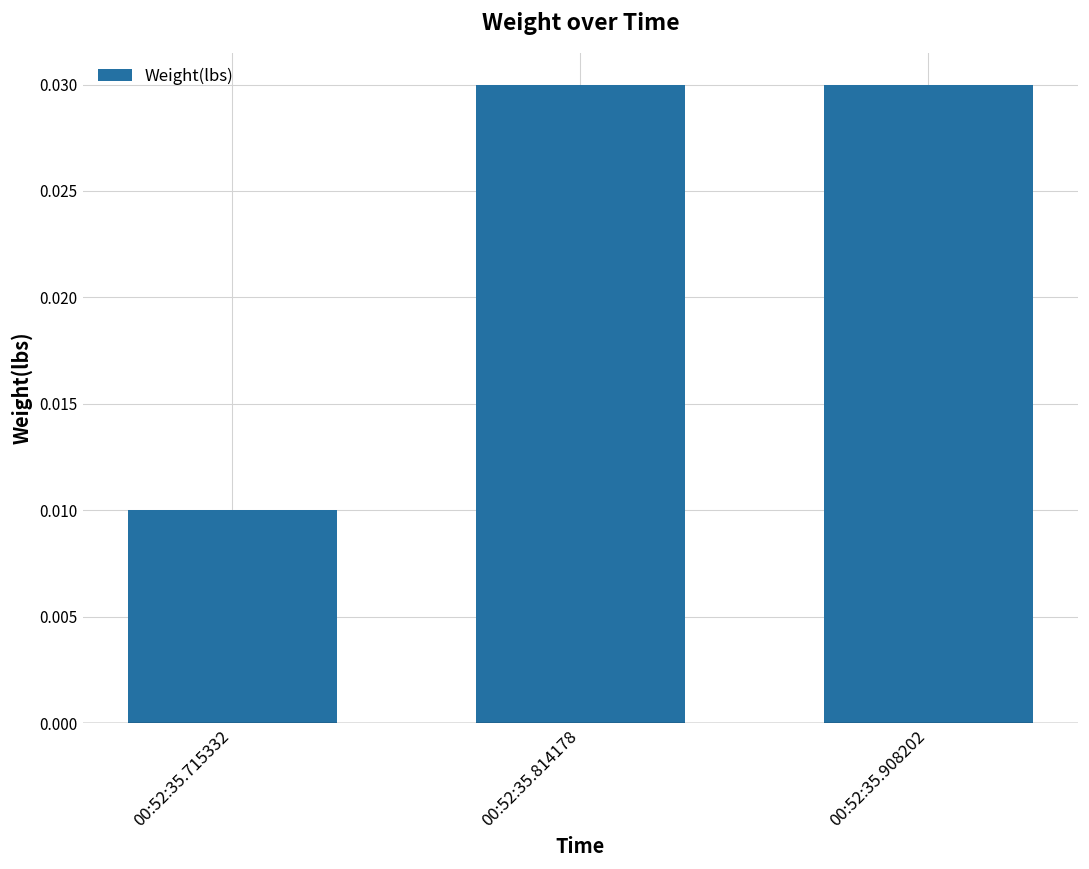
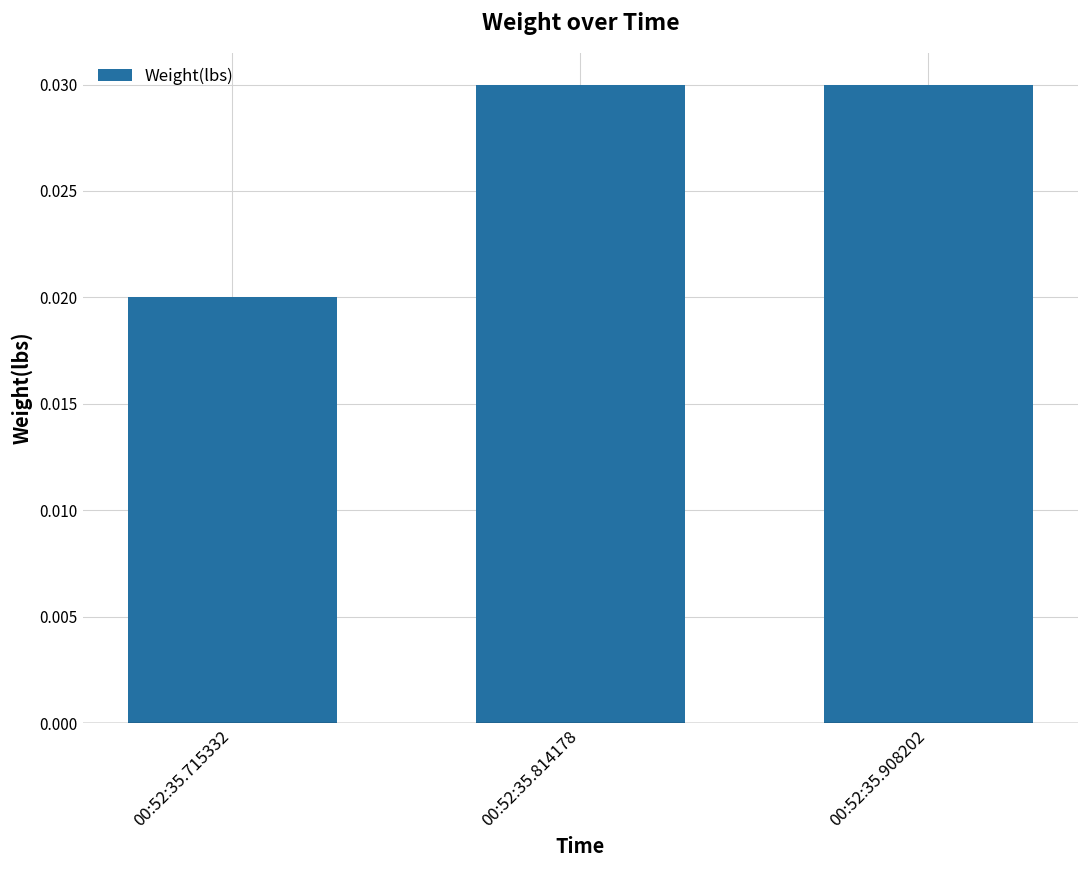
00:52:35.715332: 0.01 -> 0.02
